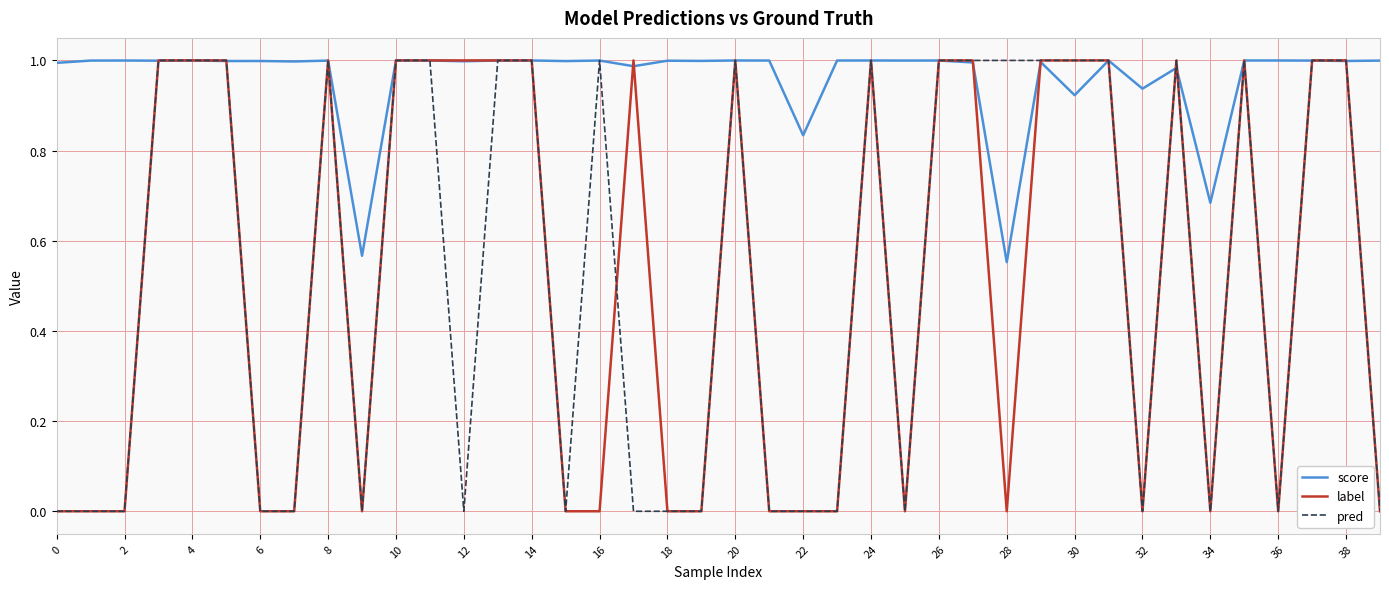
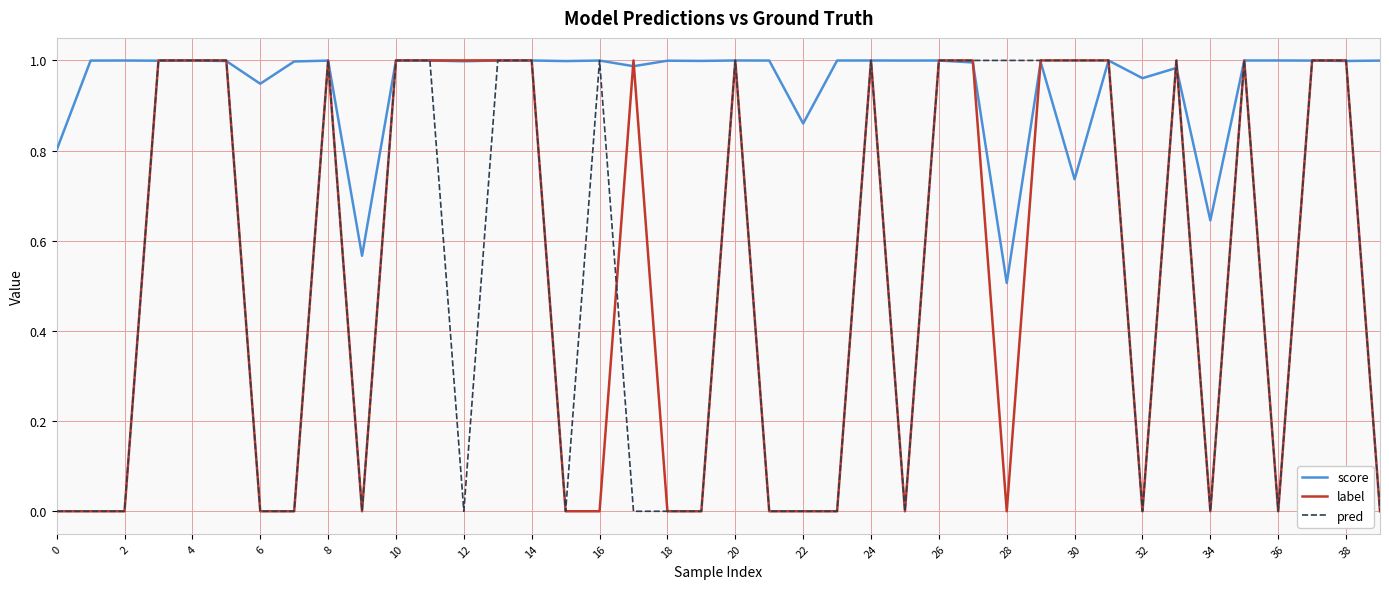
score, 0: 0.99 -> 0.80
score, 6: 1.00 -> 0.95
score, 22: 0.83 -> 0.86
score, 28: 0.55 -> 0.51
score, 30: 0.92 -> 0.74
score, 32: 0.94 -> 0.96
score, 34: 0.68 -> 0.65
